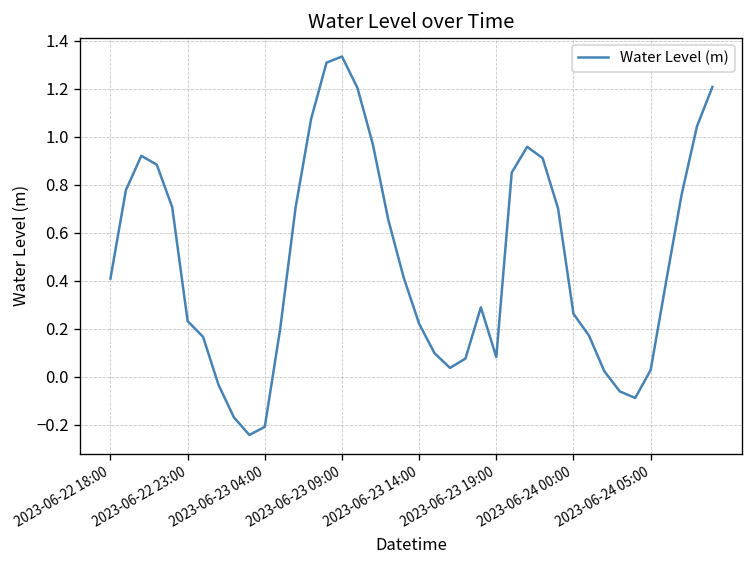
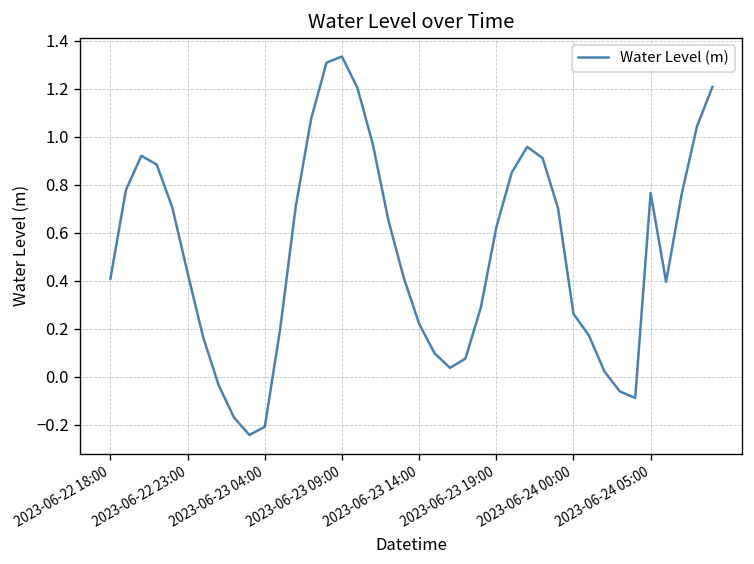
2023-06-22 23:00: 0.23 -> 0.43
2023-06-23 19:00: 0.08 -> 0.62
2023-06-24 05:00: 0.03 -> 0.77
